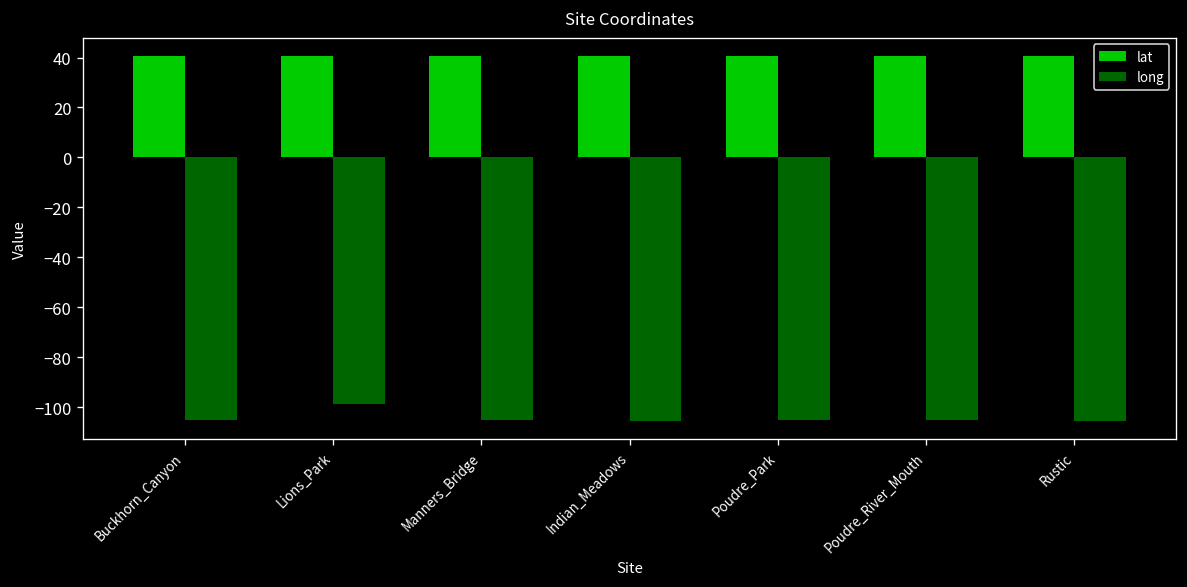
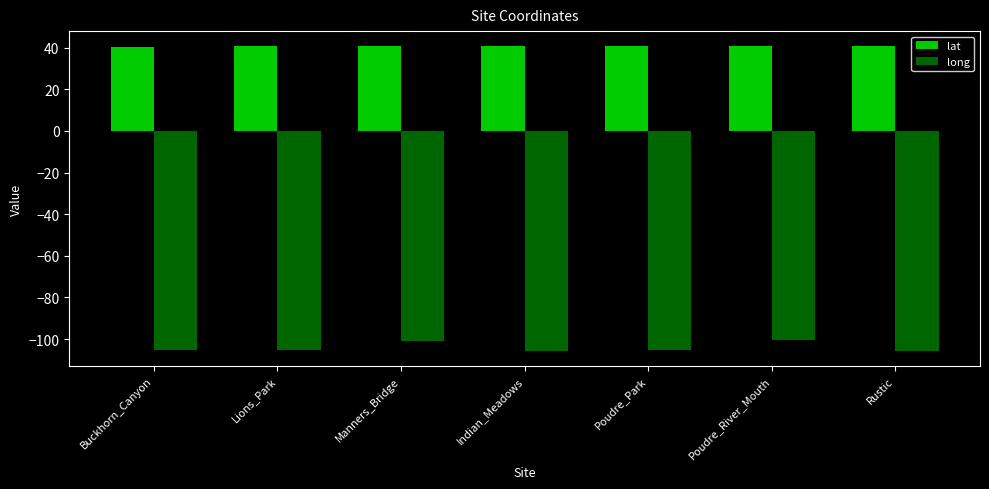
long, Lions_Park: -99 -> -105
long, Manners_Bridge: -105 -> -101
long, Poudre_River_Mouth: -105 -> -100
